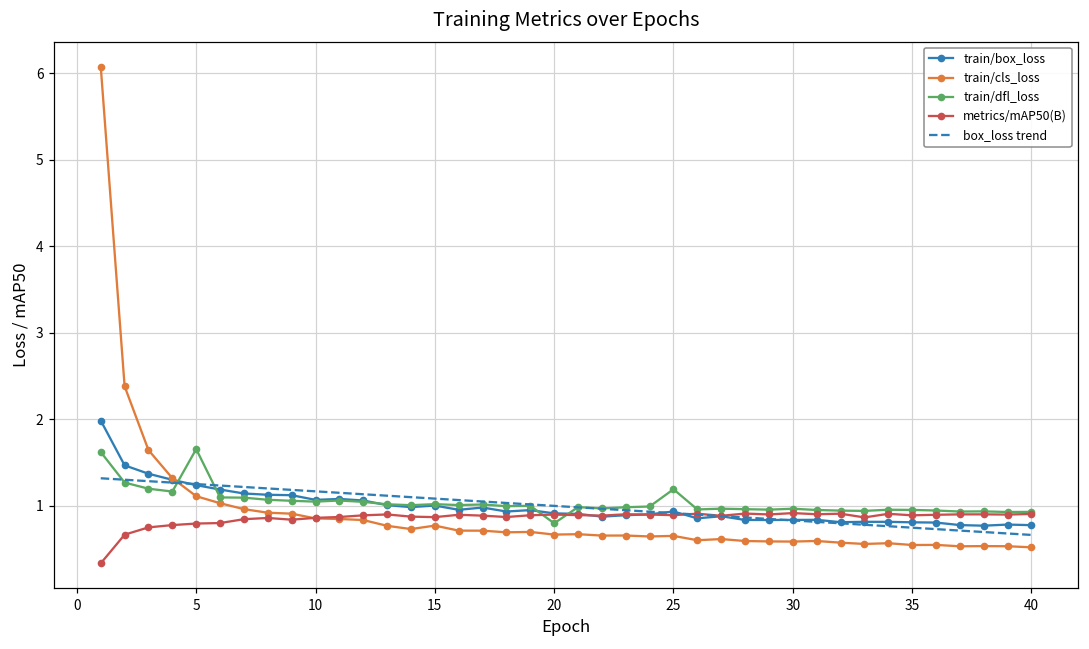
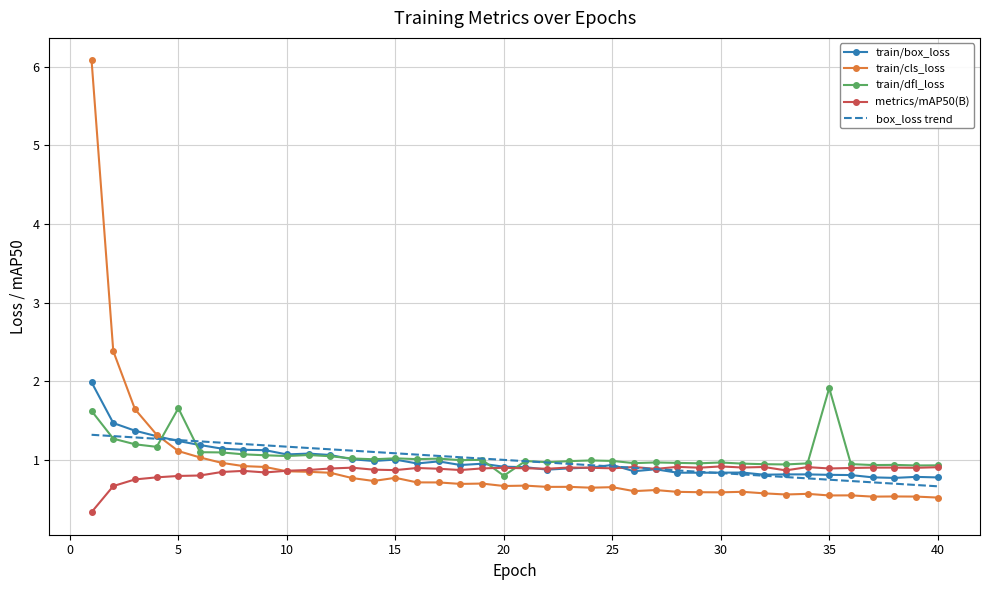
train/dfl_loss, 25: 1.2 -> 1.0
train/dfl_loss, 35: 1.0 -> 1.9
